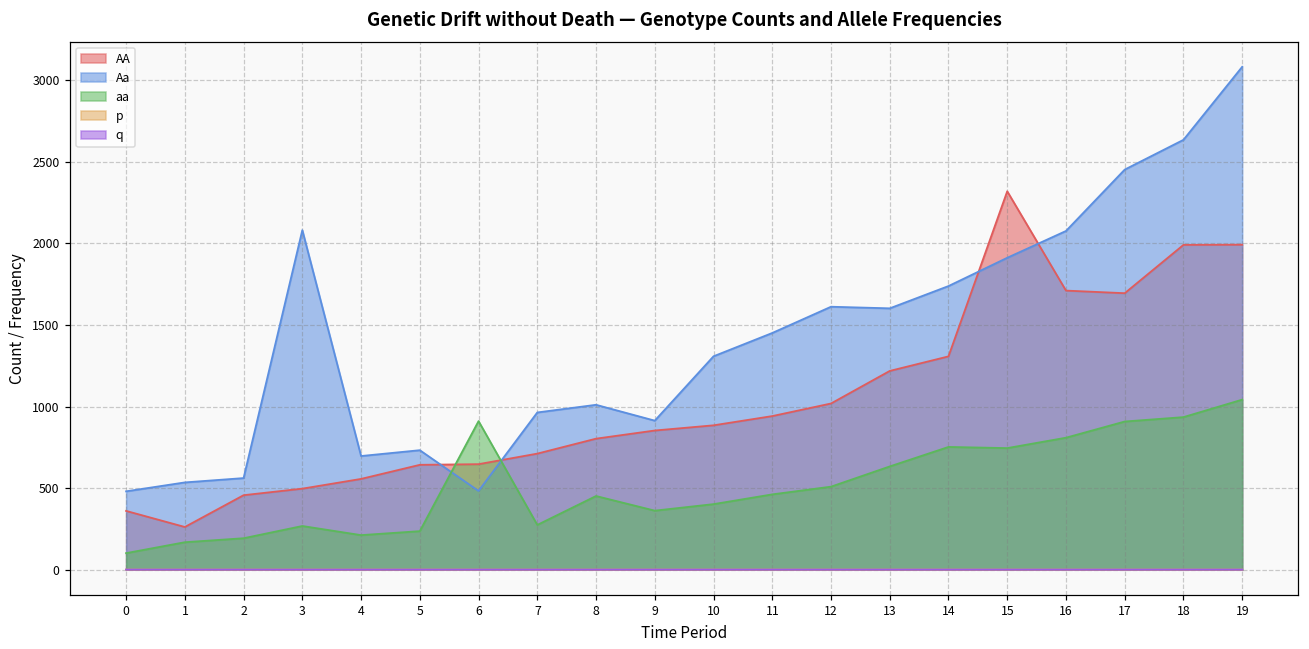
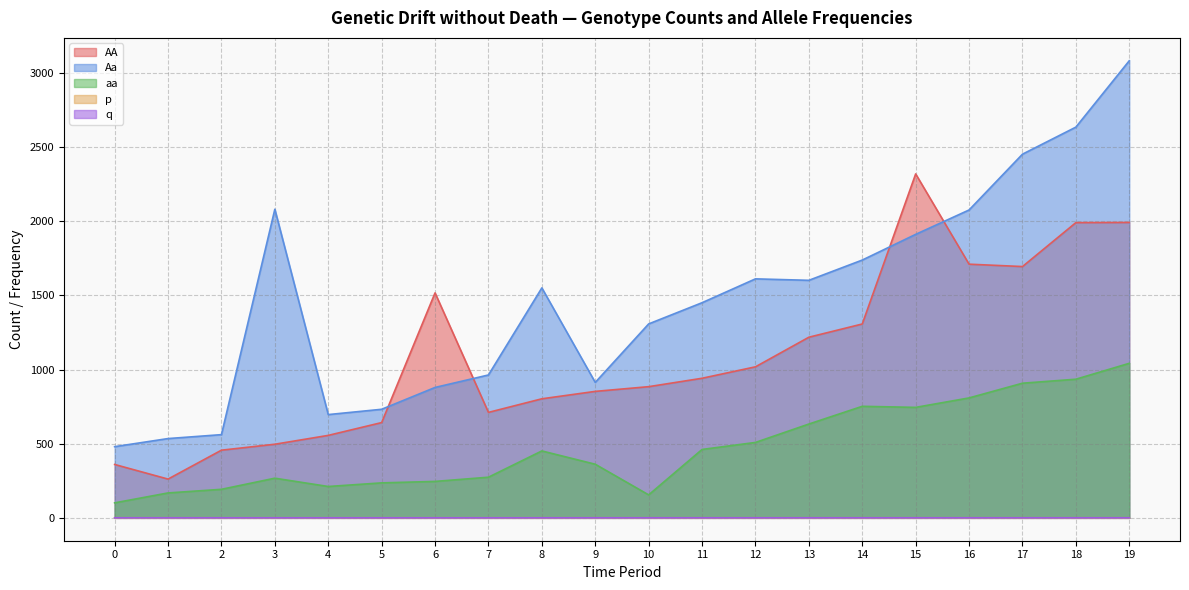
AA, 6: 650 -> 1520
Aa, 6: 480 -> 880
aa, 6: 910 -> 250
Aa, 8: 1010 -> 1550
aa, 10: 400 -> 160
